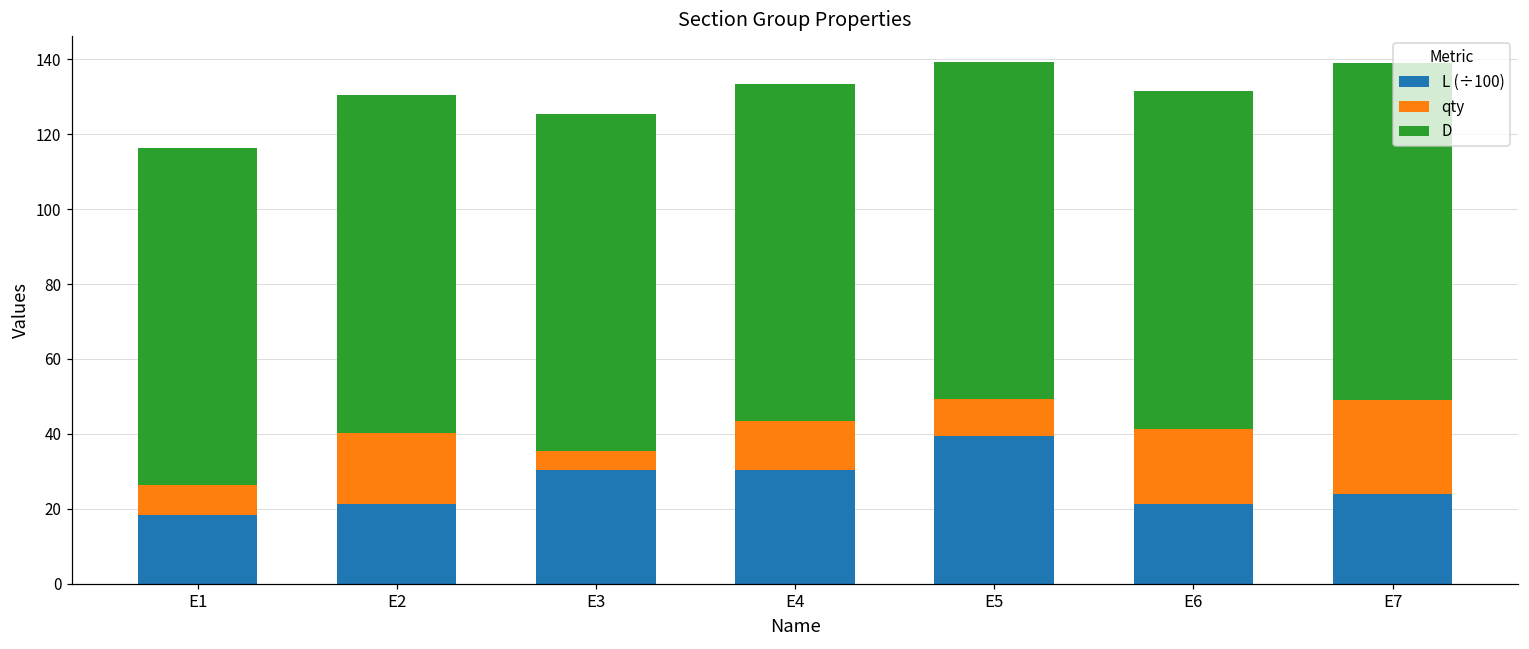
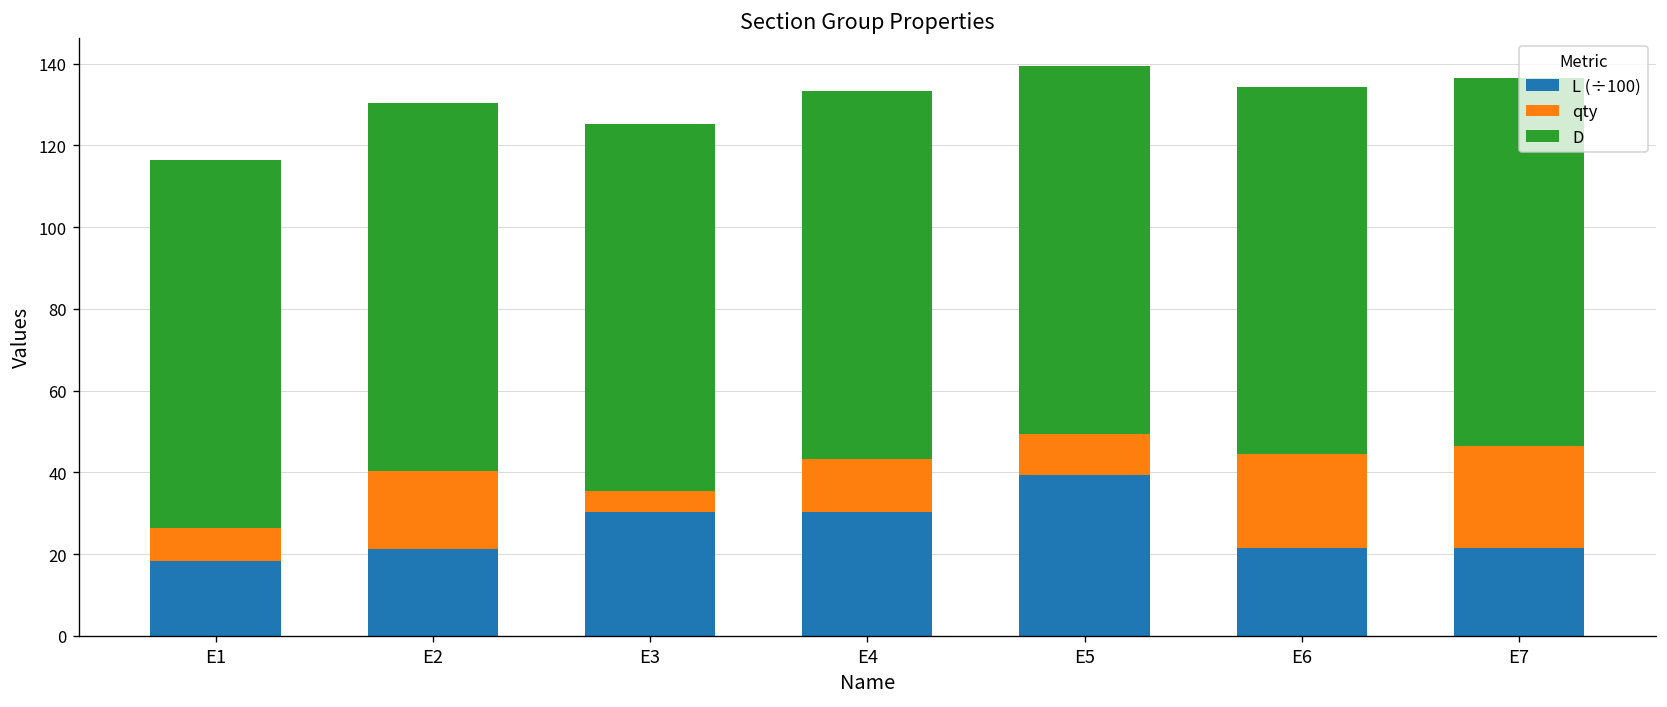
qty, E6: 20 -> 23
L (÷100), E7: 24 -> 21
